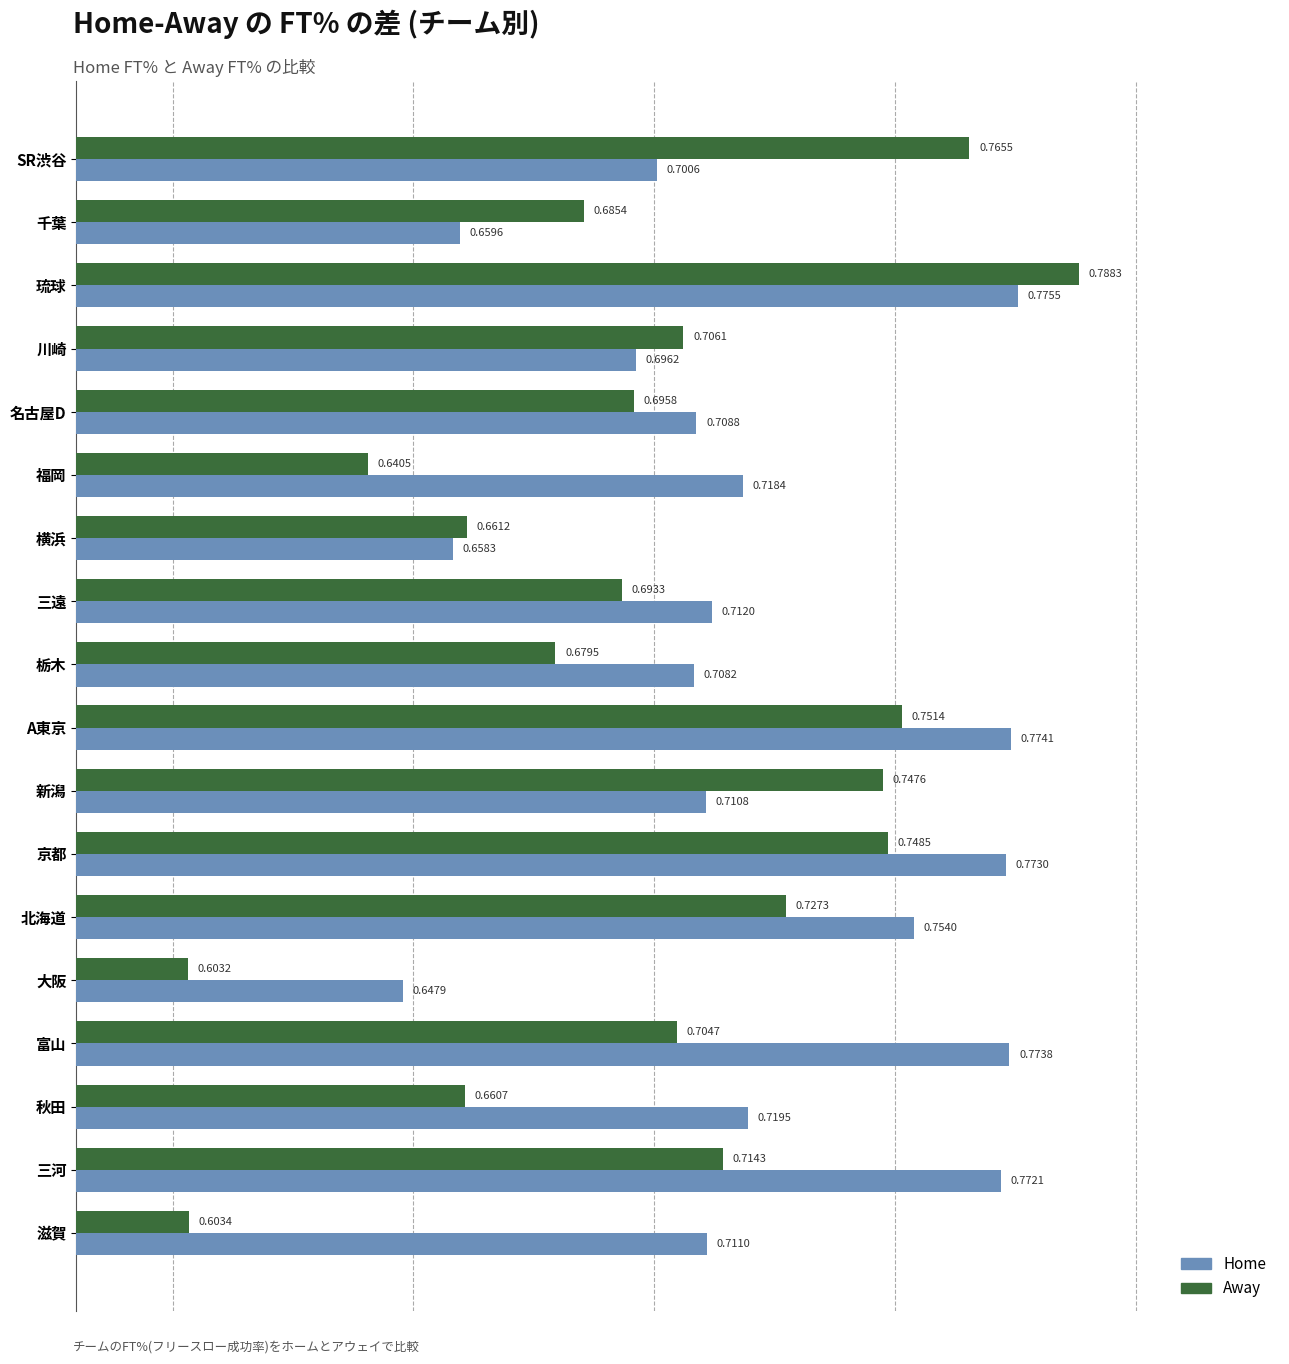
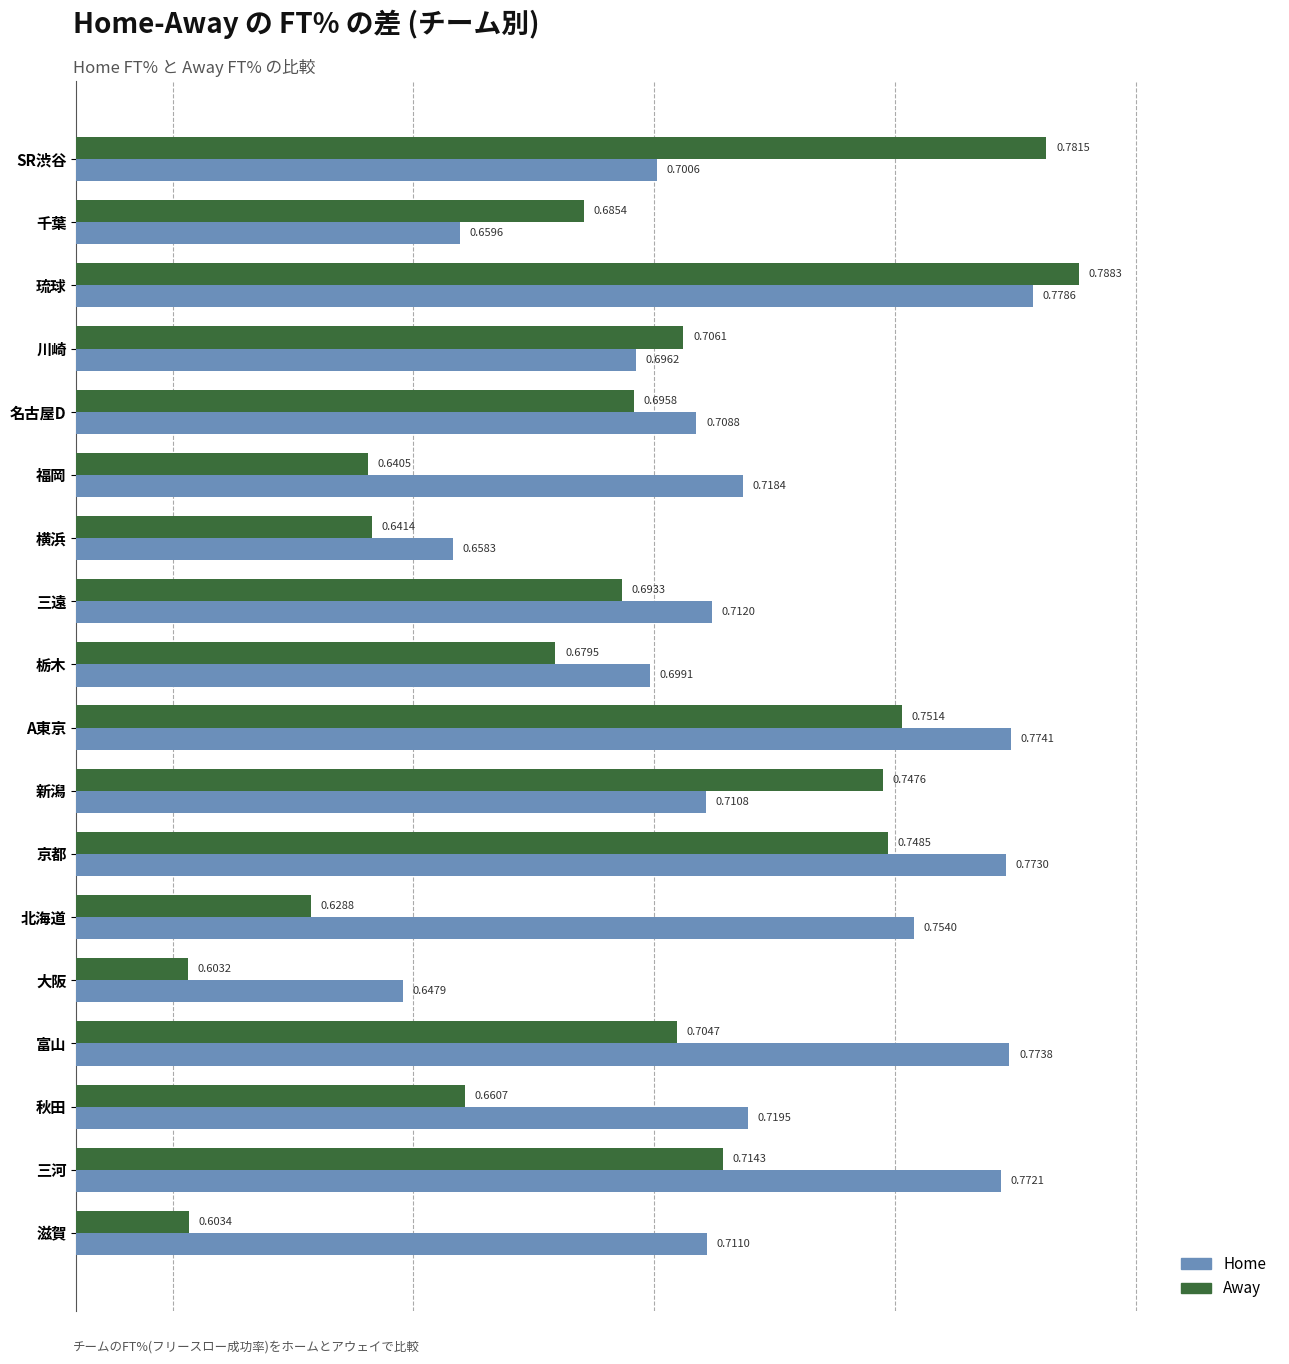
Away, SR渋谷: 0.7655 -> 0.7815
Home, 琉球: 0.7755 -> 0.7786
Away, 横浜: 0.6612 -> 0.6414
Home, 栃木: 0.7082 -> 0.6991
Away, 北海道: 0.7273 -> 0.6288
